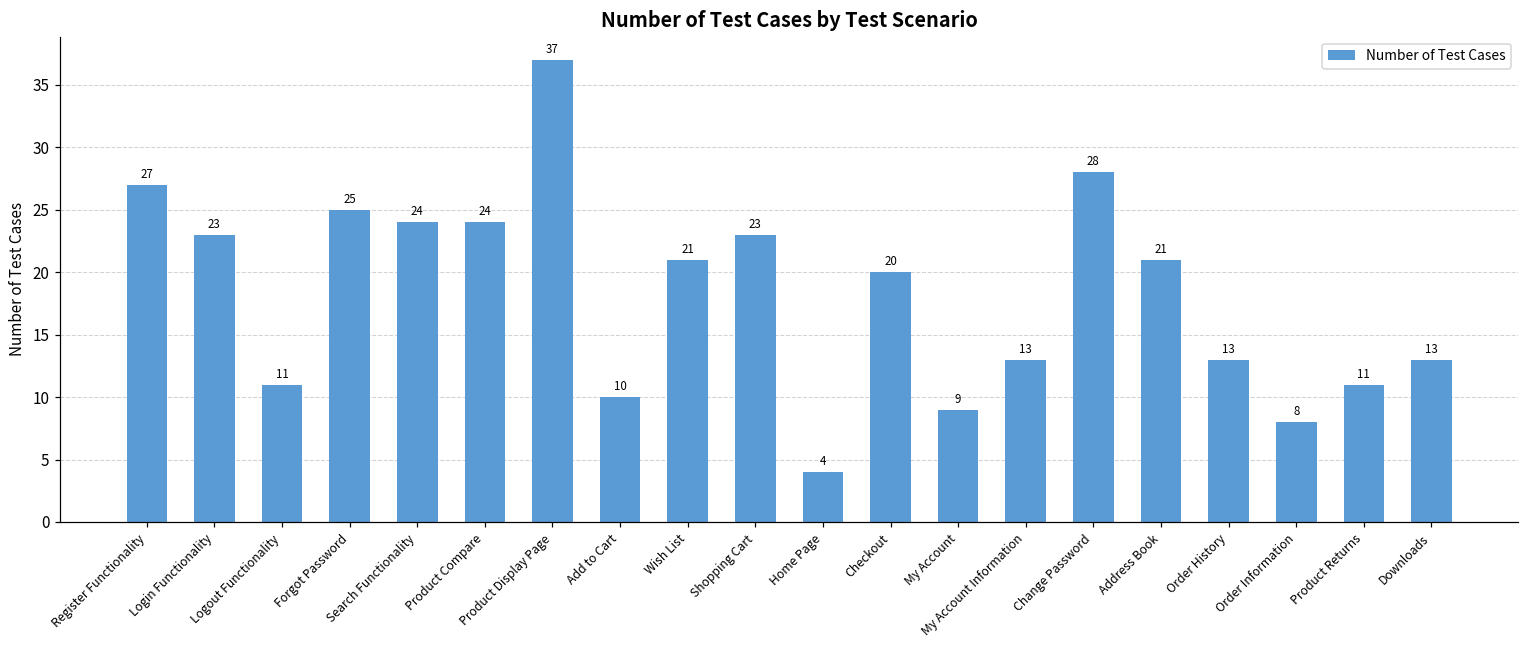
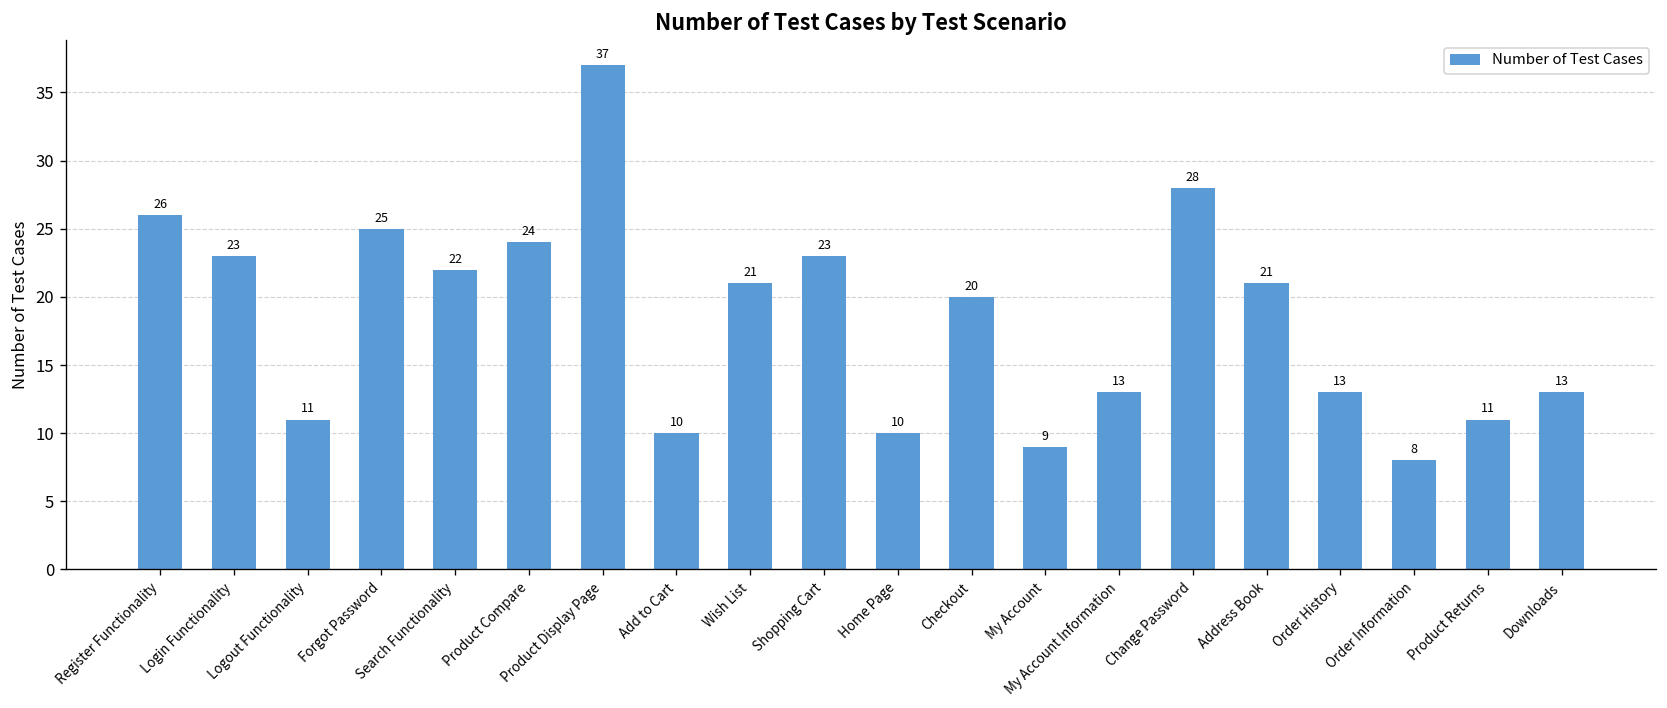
Register Functionality: 27 -> 26
Search Functionality: 24 -> 22
Home Page: 4 -> 10
